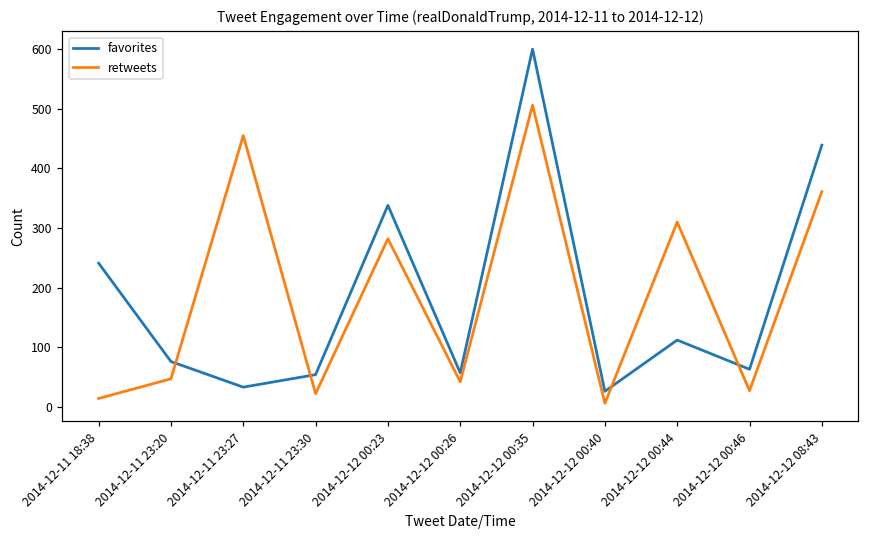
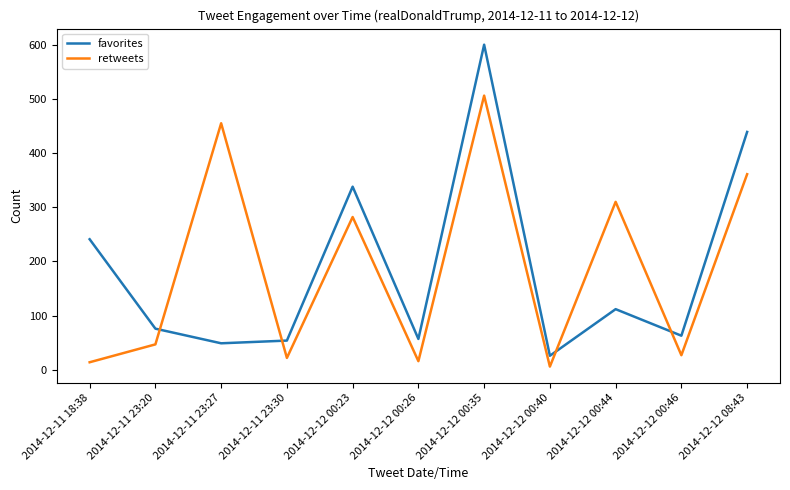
favorites, 2014-12-11 23:27: 30 -> 50
retweets, 2014-12-12 00:26: 40 -> 20
